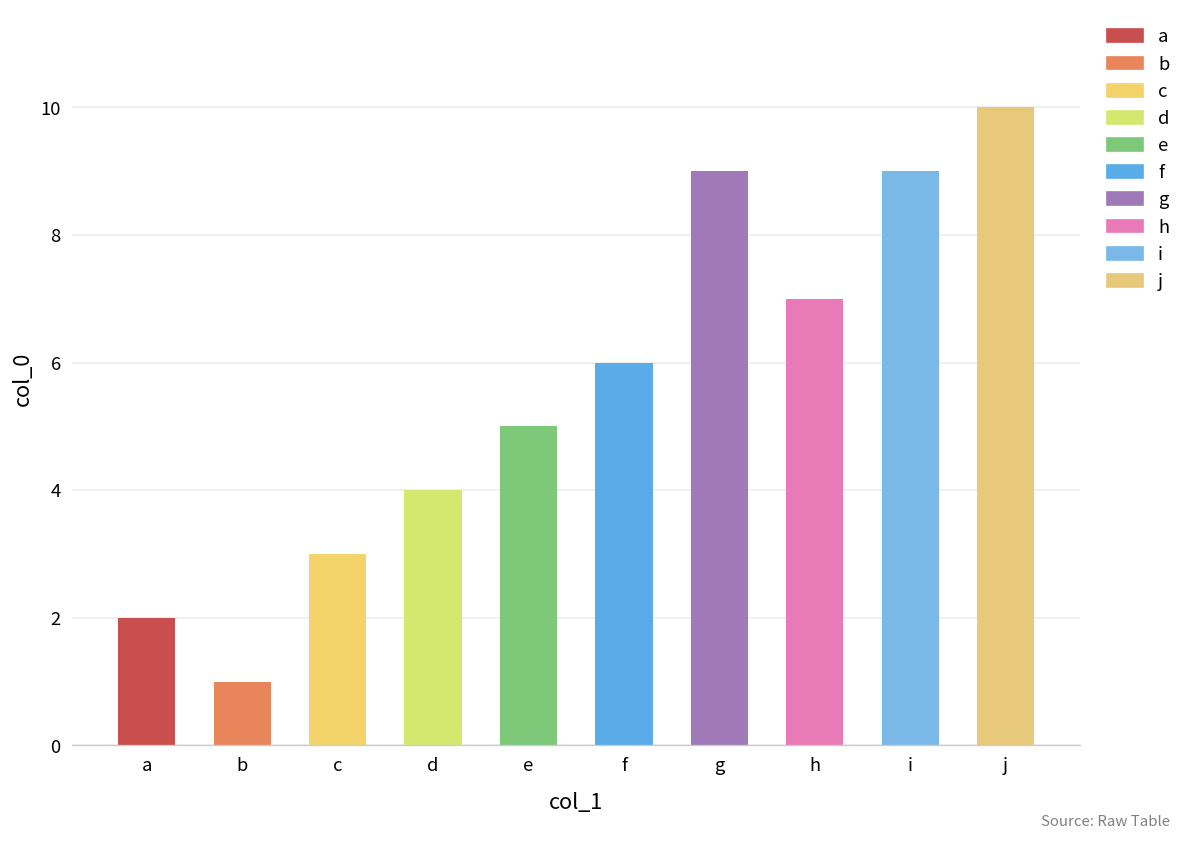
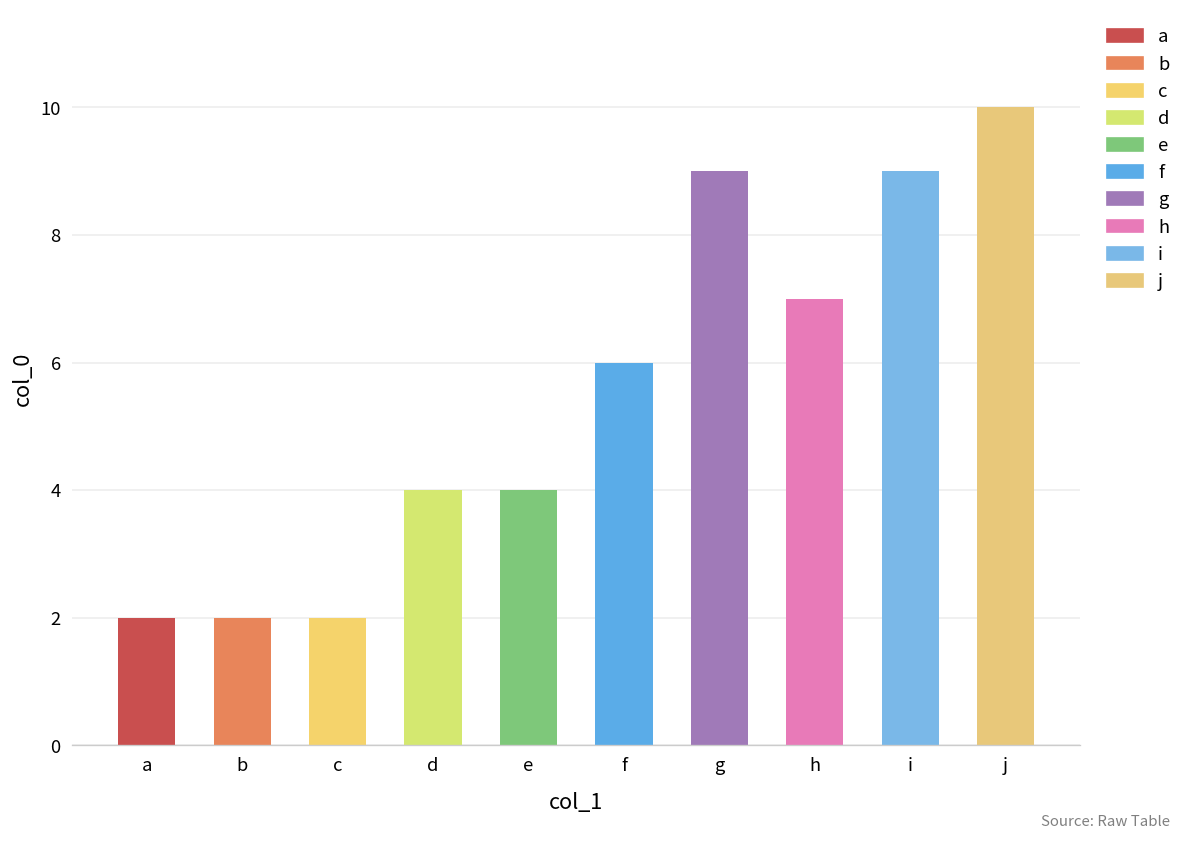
b: 1 -> 2
c: 3 -> 2
e: 5 -> 4
